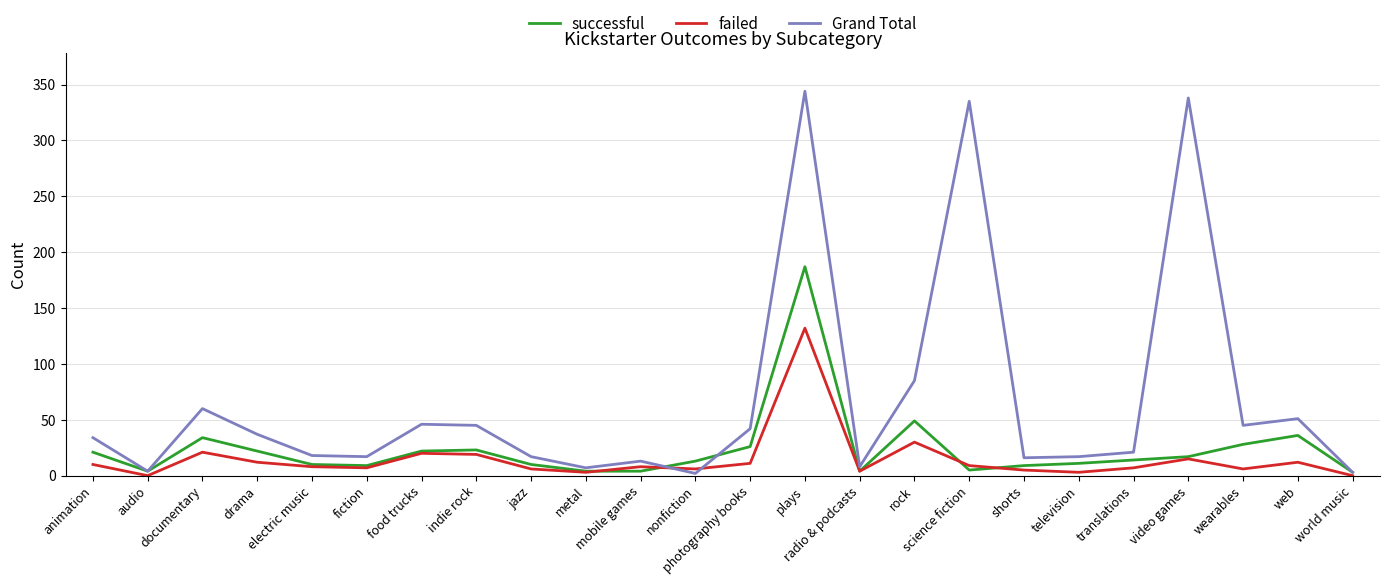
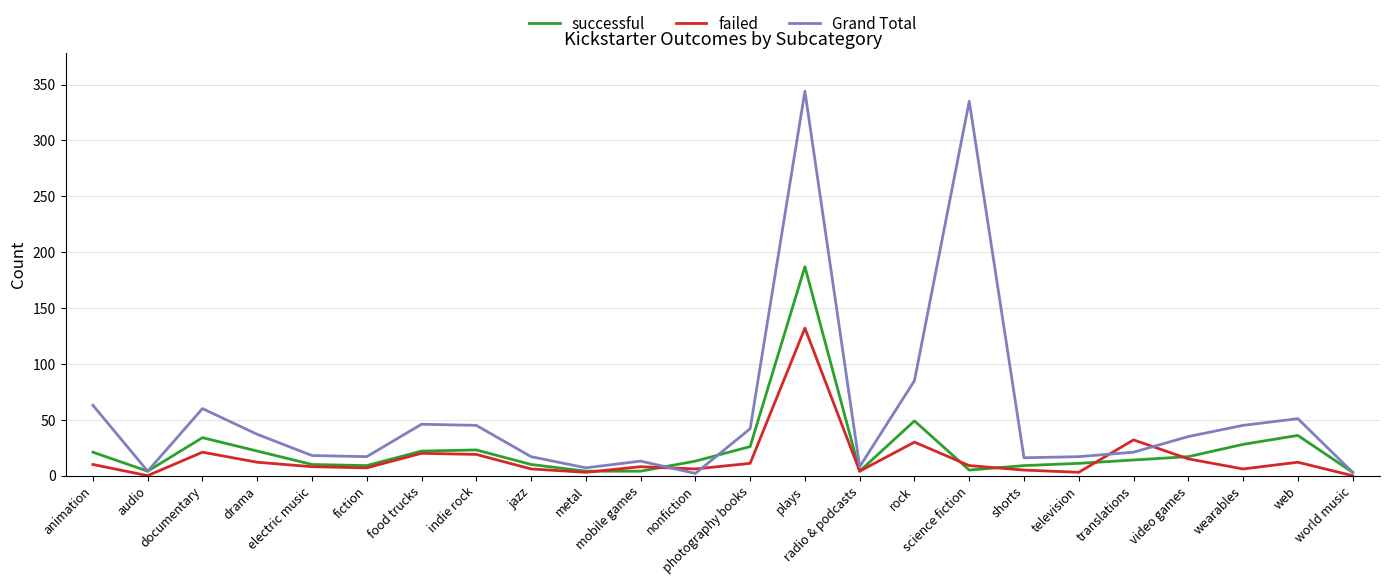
Grand Total, animation: 34 -> 63
failed, translations: 7 -> 32
Grand Total, video games: 338 -> 35
